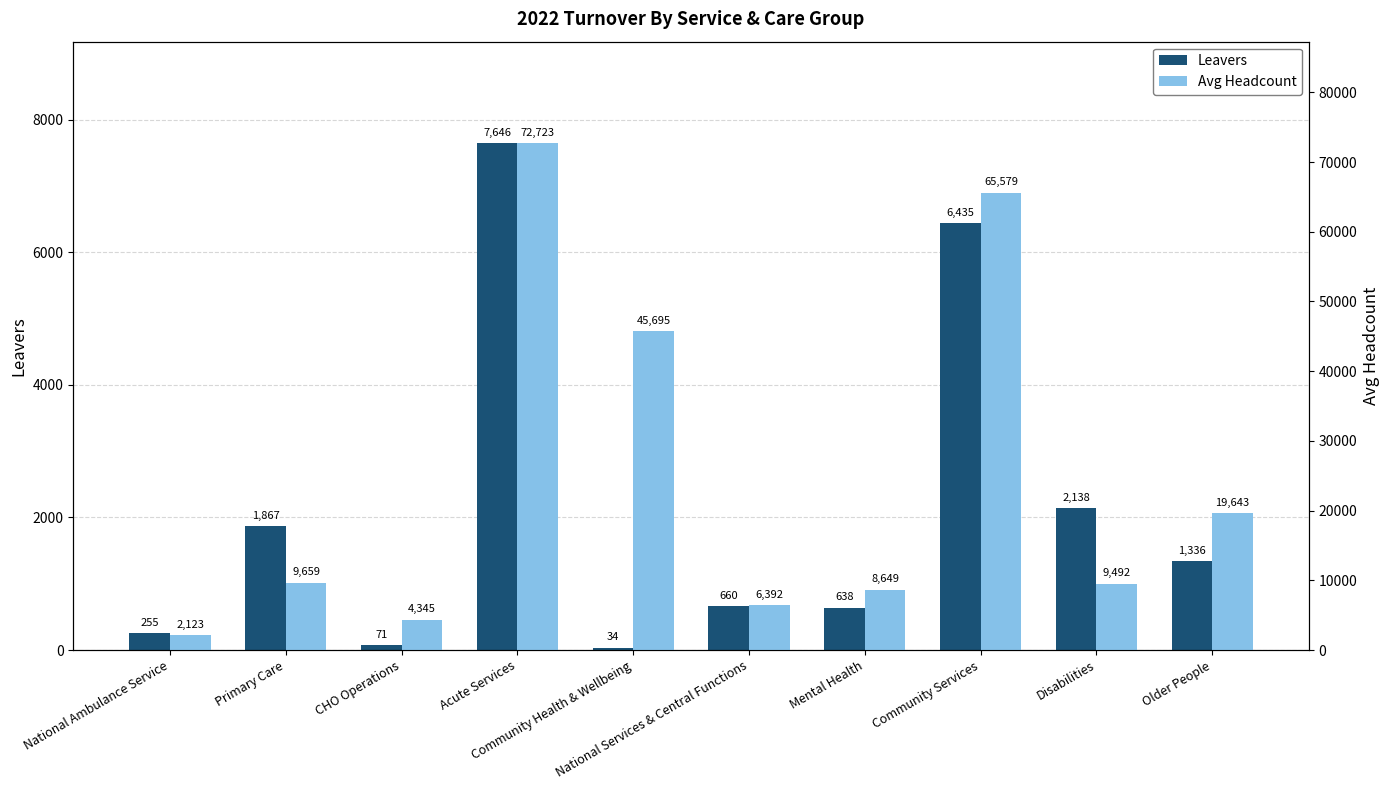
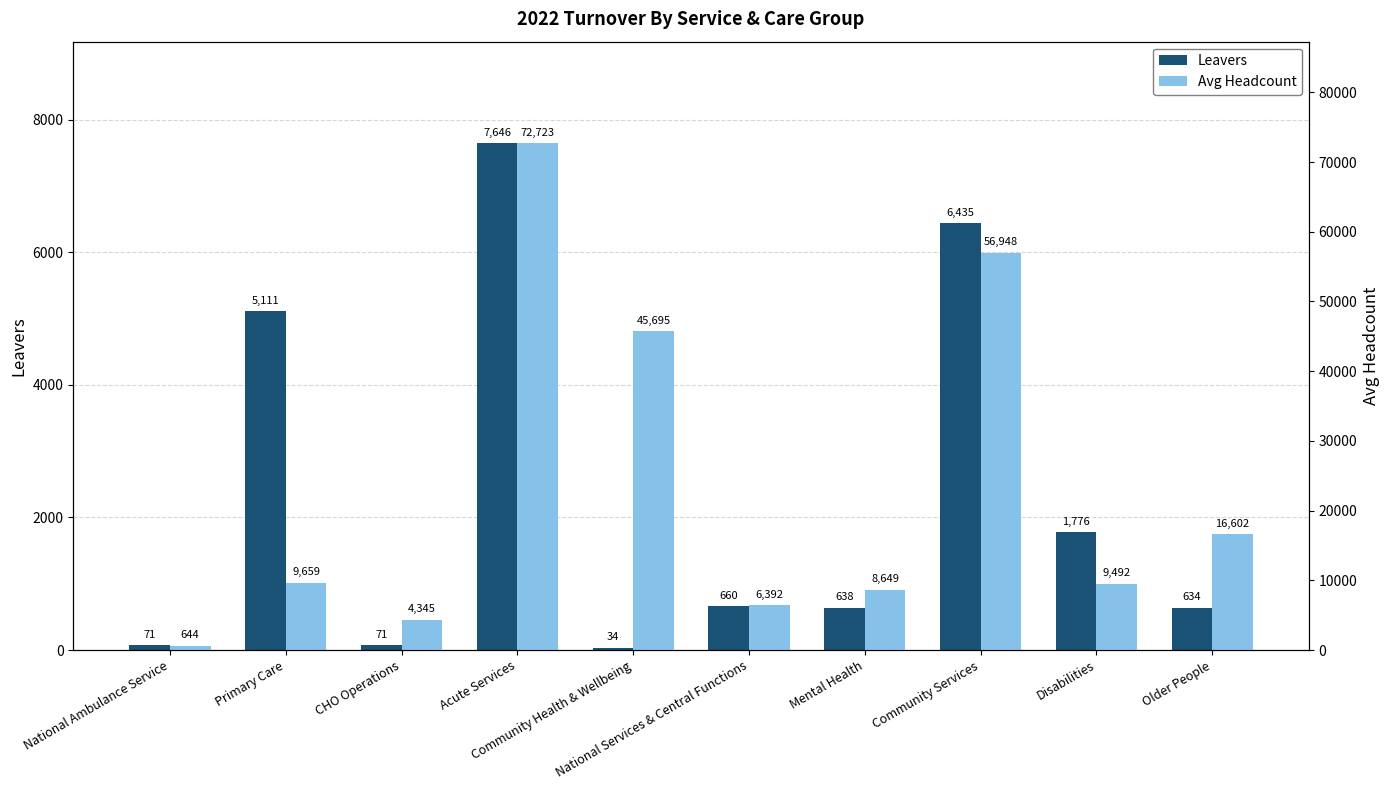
Leavers, National Ambulance Service: 255 -> 71
Leavers, Primary Care: 1,867 -> 5,111
Leavers, Disabilities: 2,138 -> 1,776
Leavers, Older People: 1,336 -> 634
Avg Headcount, National Ambulance Service: 2,123 -> 644
Avg Headcount, Community Services: 65,579 -> 56,948
Avg Headcount, Older People: 19,643 -> 16,602
